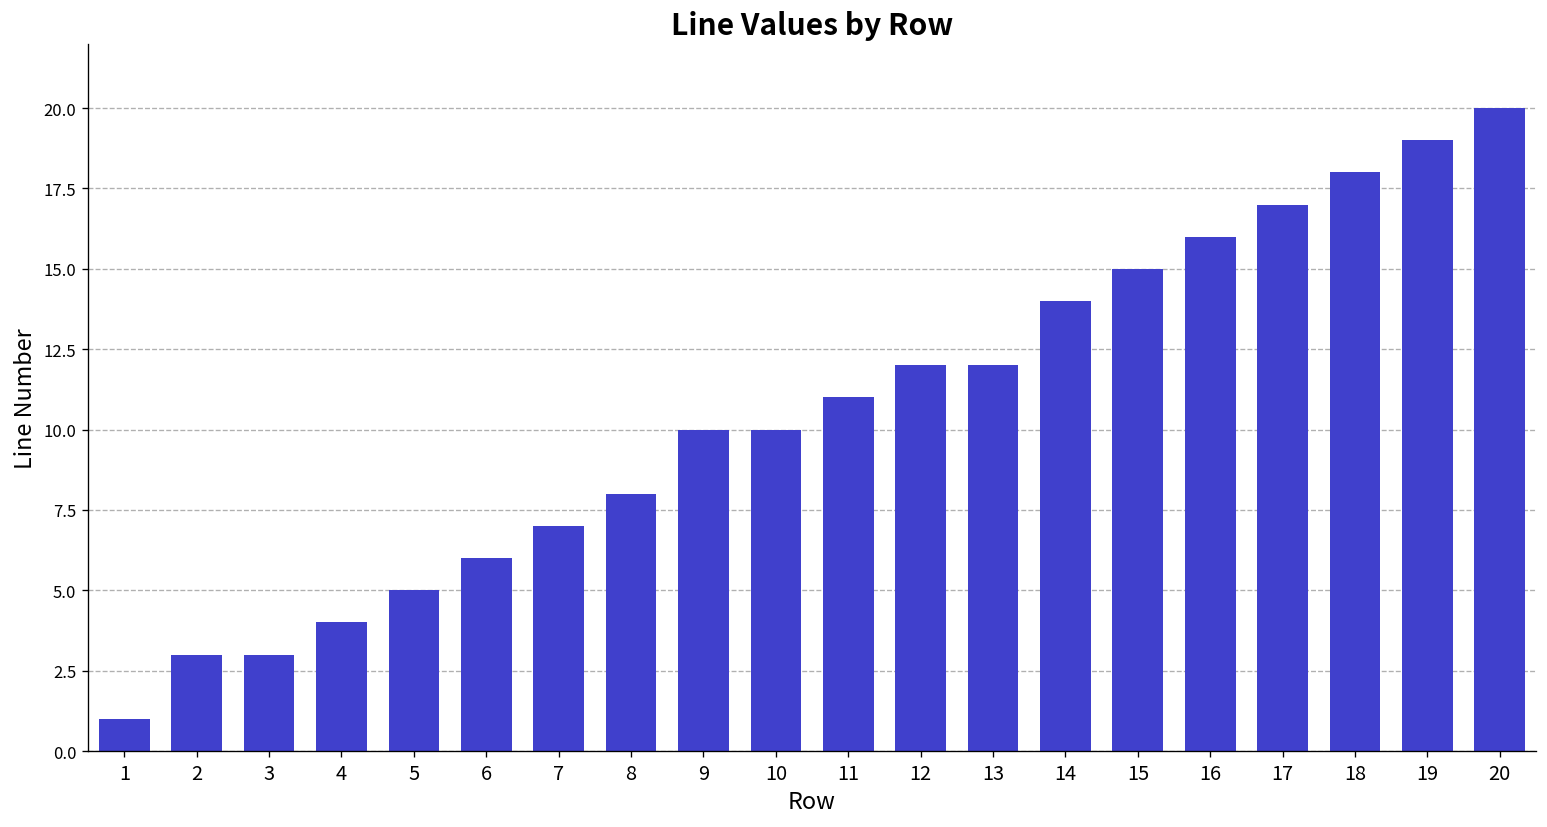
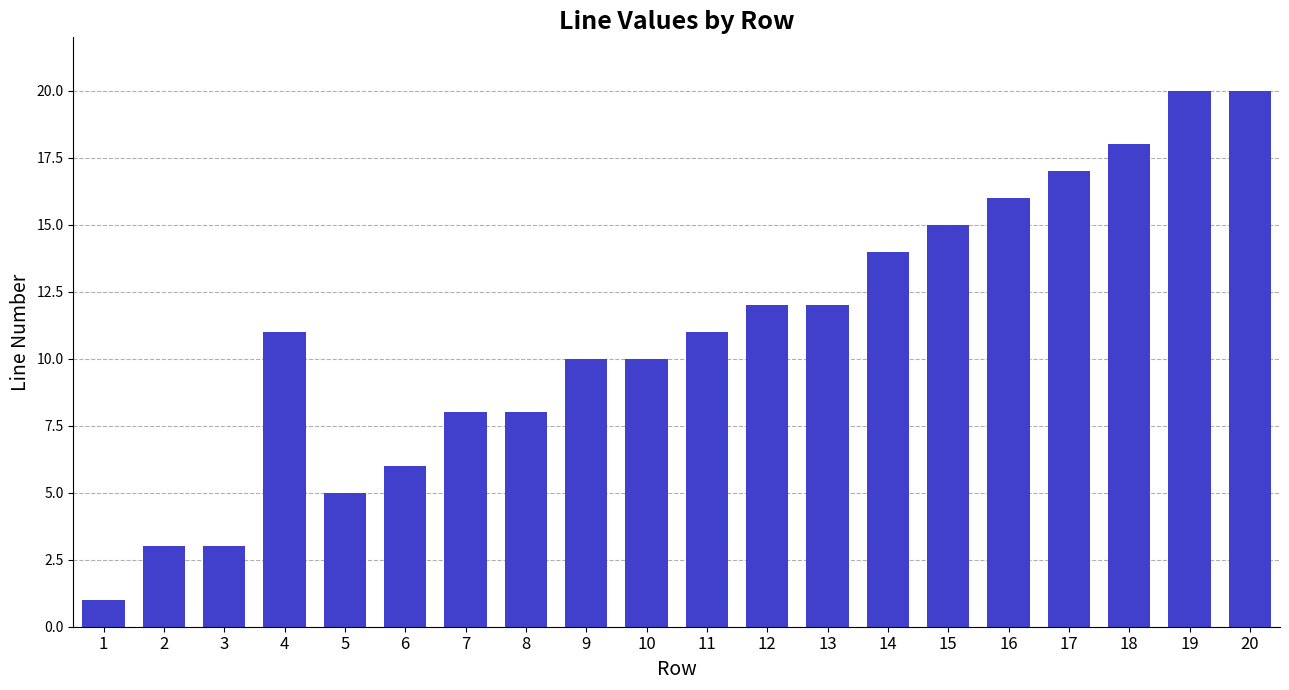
4: 4 -> 11
7: 7 -> 8
19: 19 -> 20
